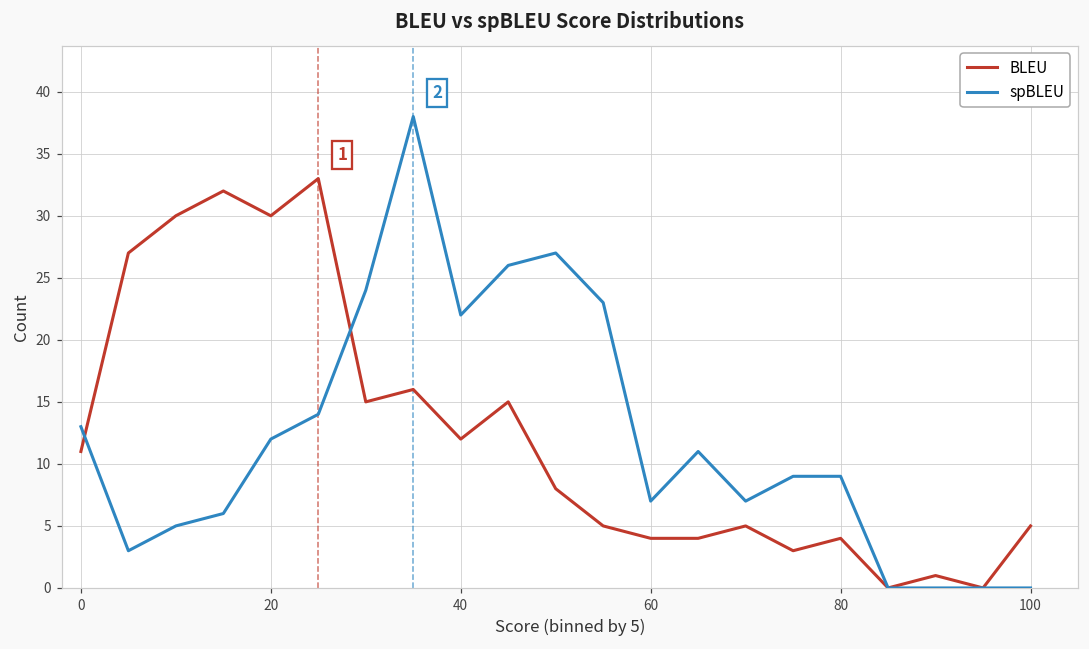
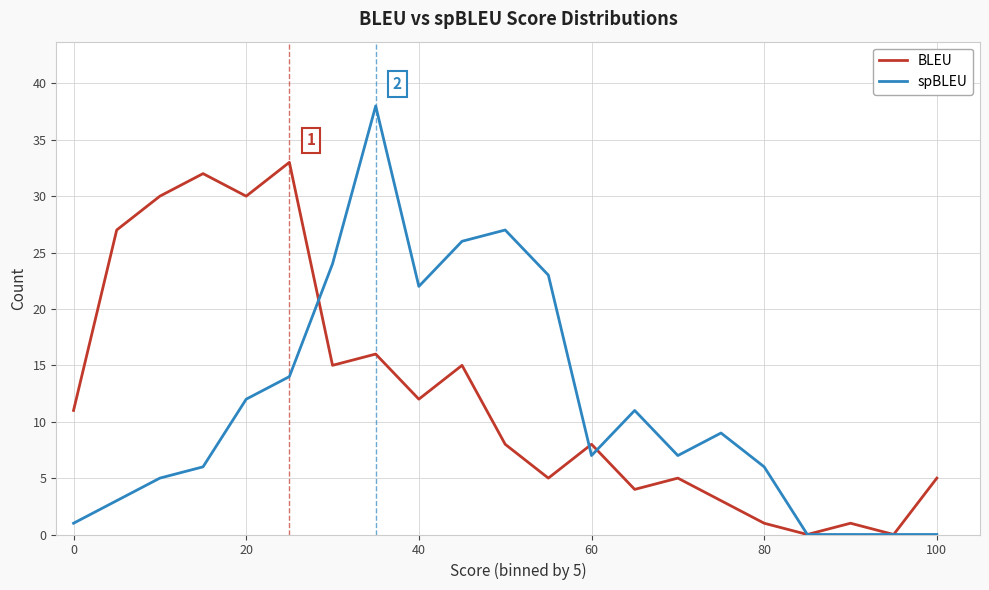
spBLEU, 0: 13 -> 1
BLEU, 60: 4 -> 8
BLEU, 80: 4 -> 1
spBLEU, 80: 9 -> 6
